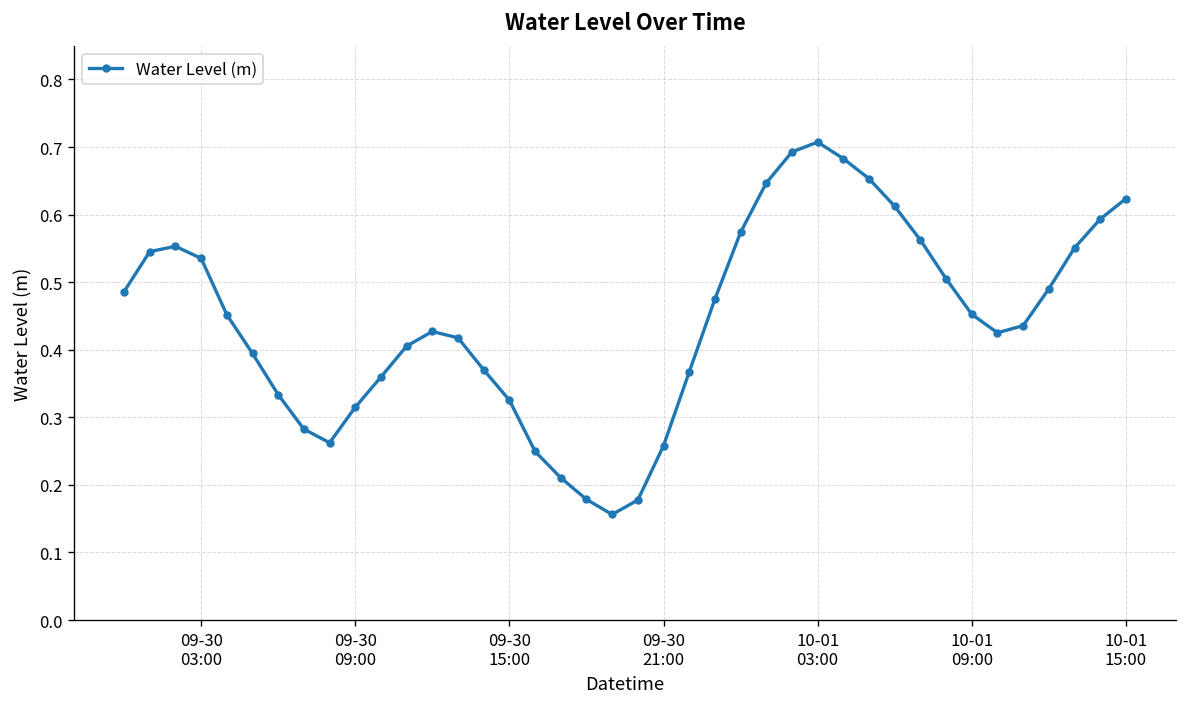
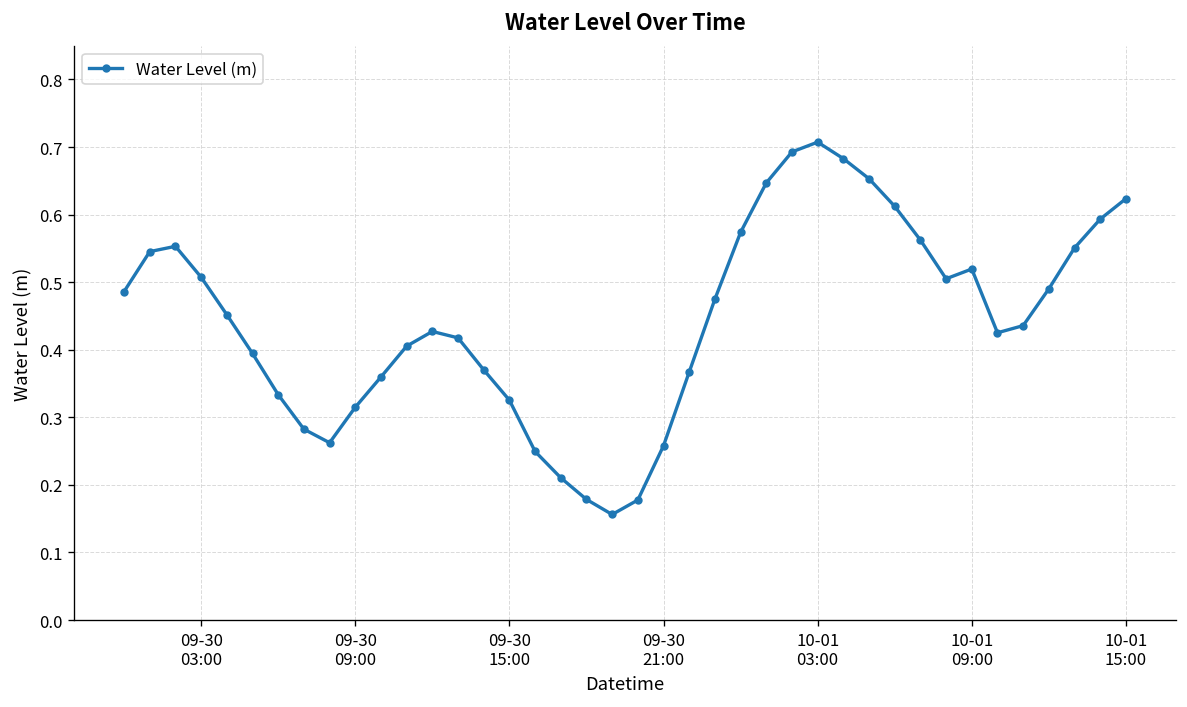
09-30 03:00: 0.54 -> 0.51
10-01 09:00: 0.45 -> 0.52
